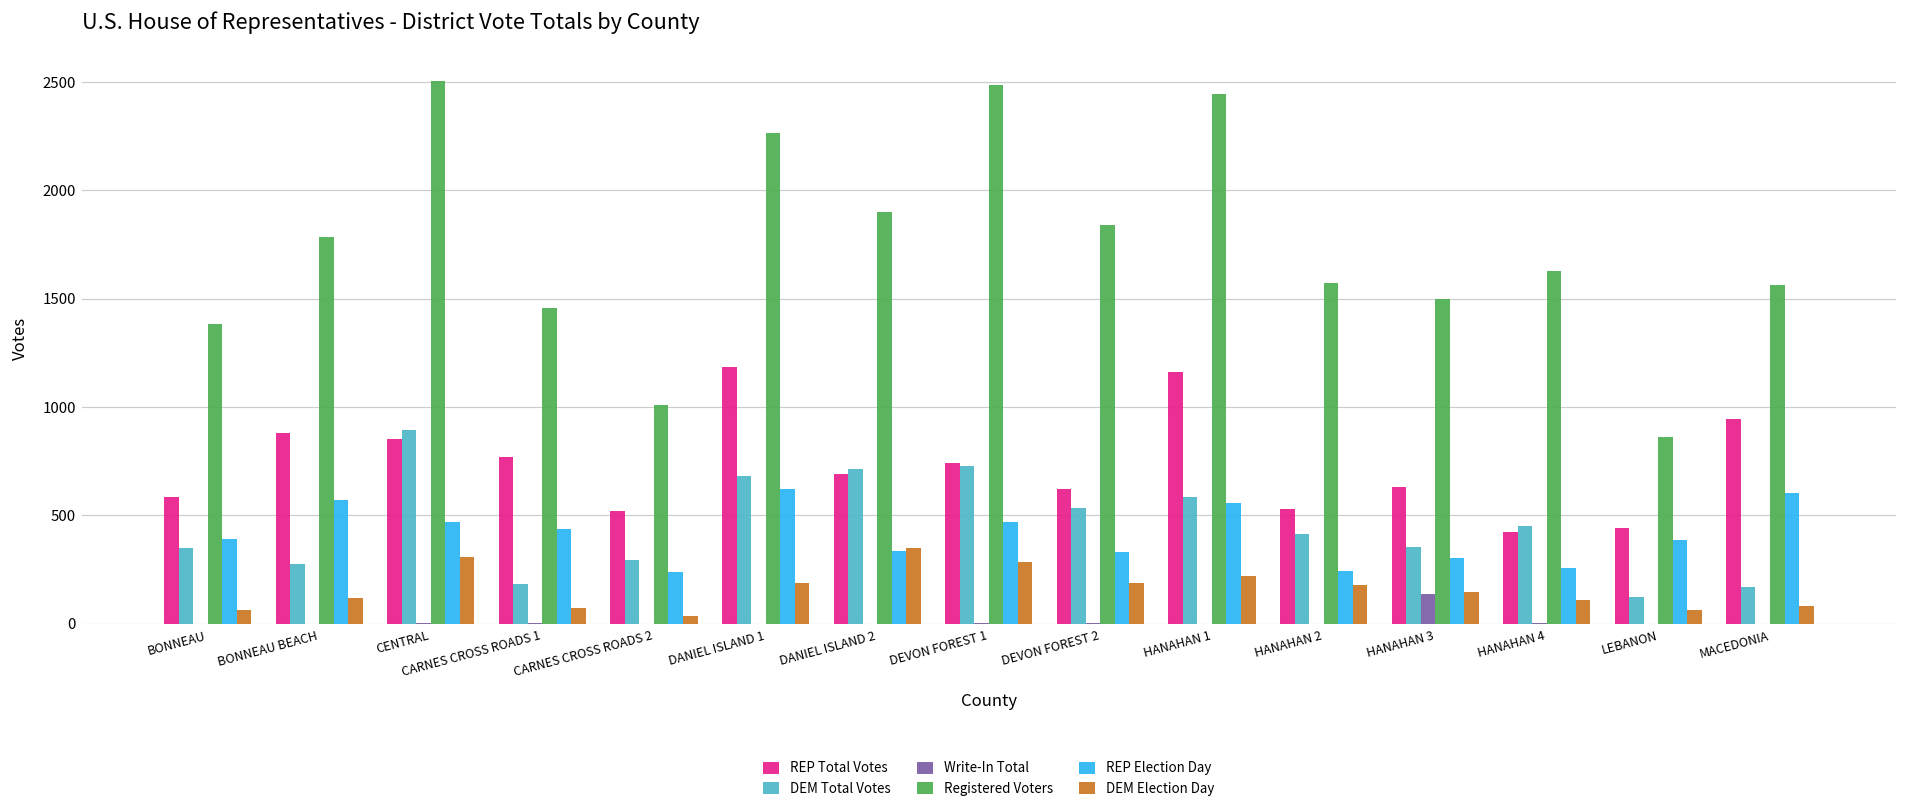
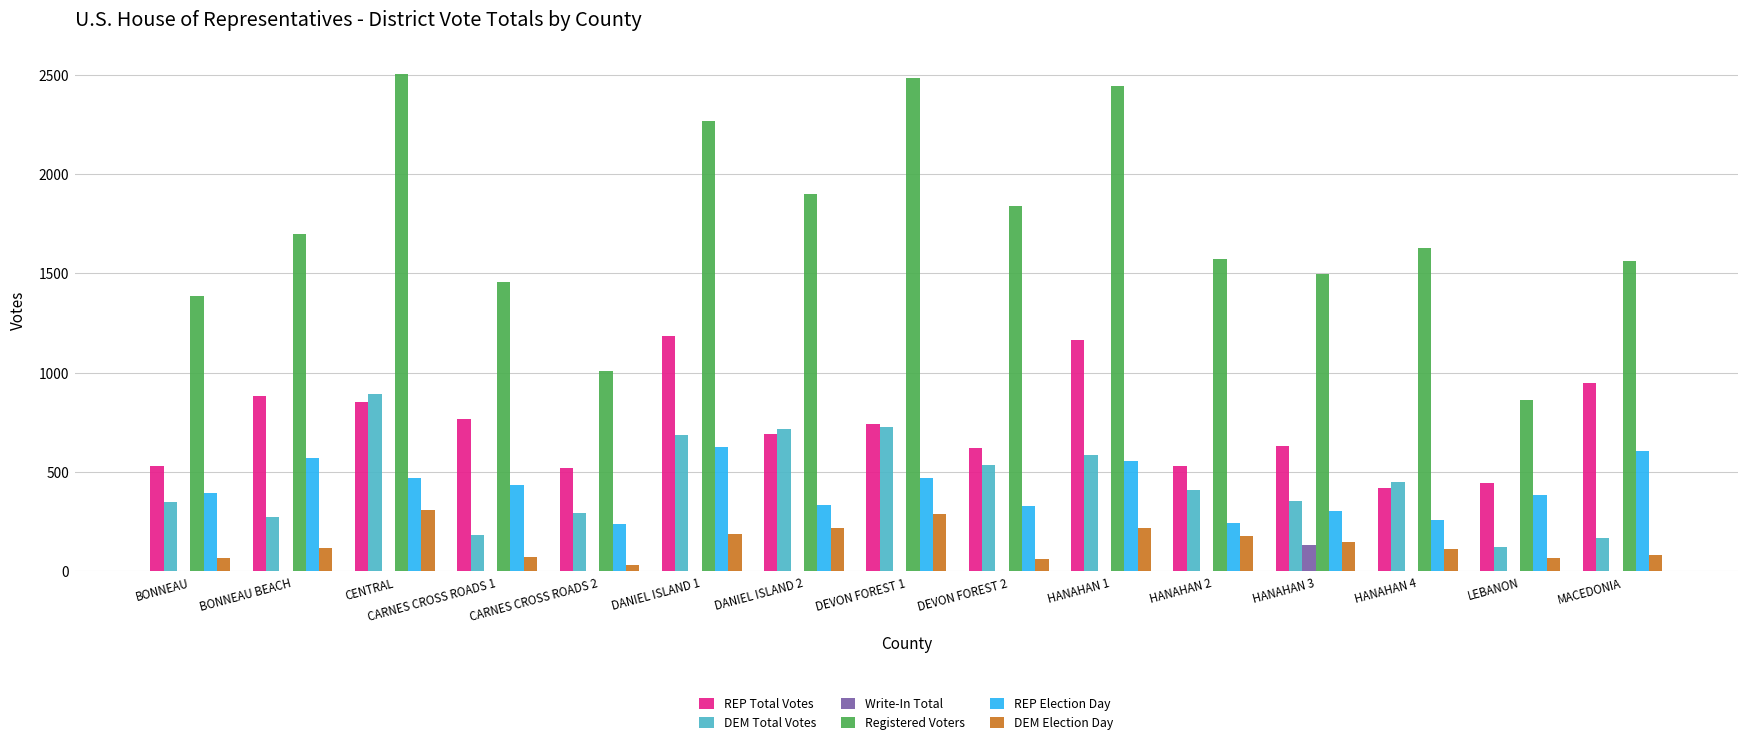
REP Total Votes, BONNEAU: 590 -> 530
Registered Voters, BONNEAU BEACH: 1790 -> 1700
DEM Election Day, DANIEL ISLAND 2: 350 -> 220
DEM Election Day, DEVON FOREST 2: 190 -> 60
